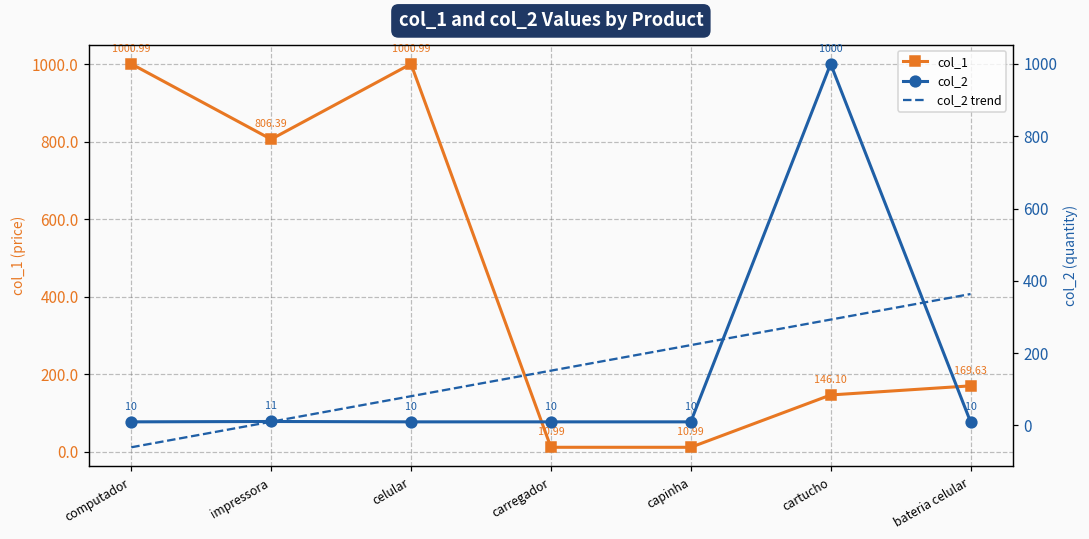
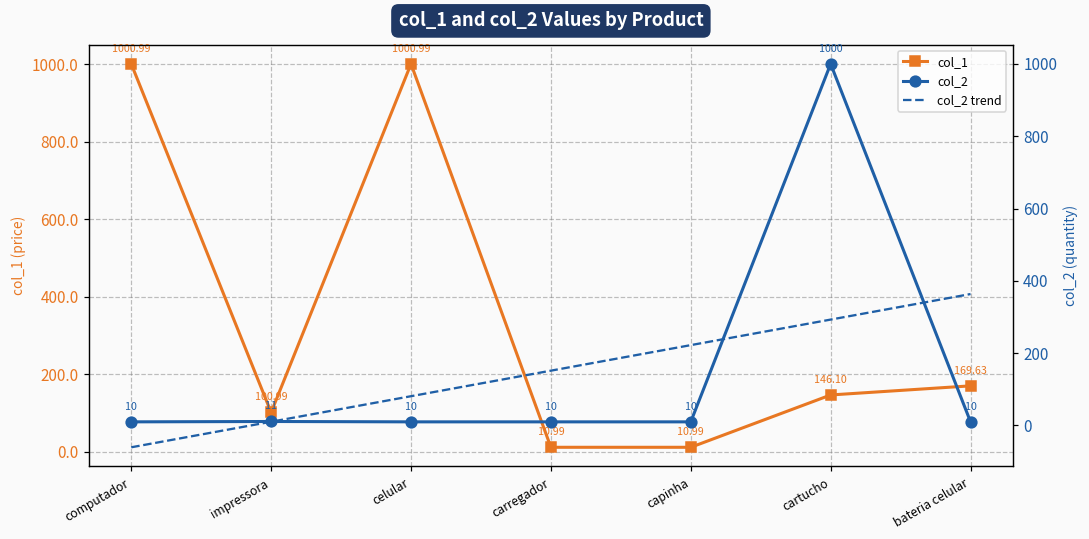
col_1, impressora: 806.39 -> 100.99
